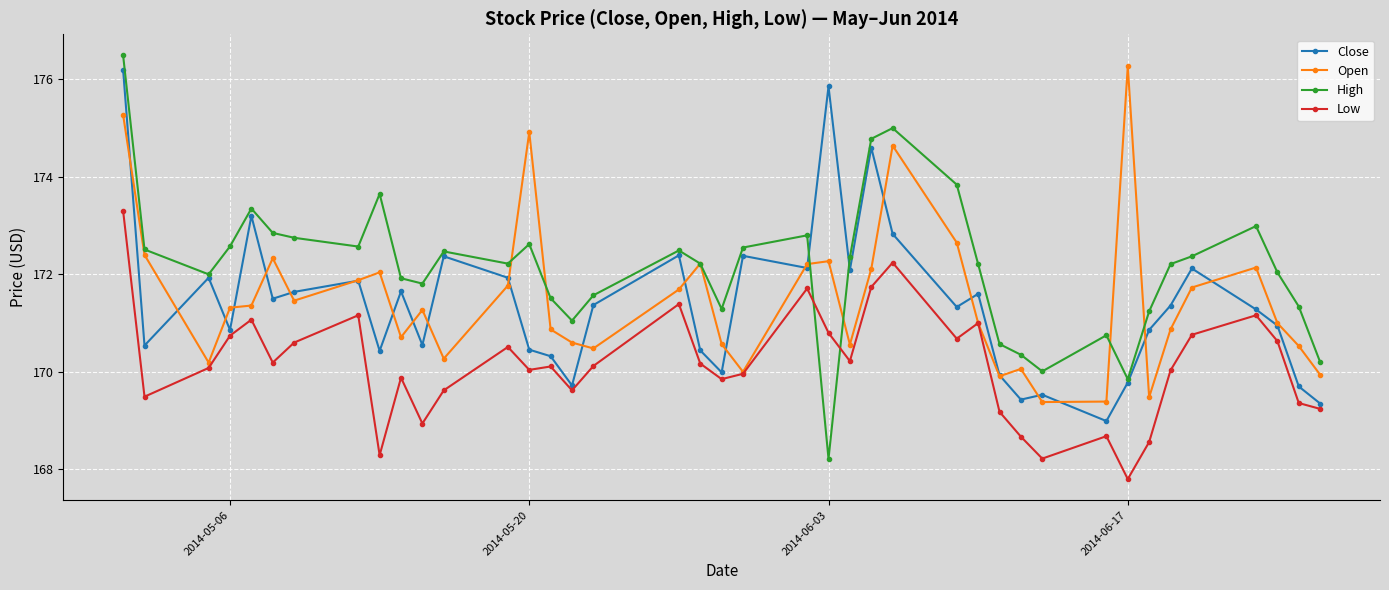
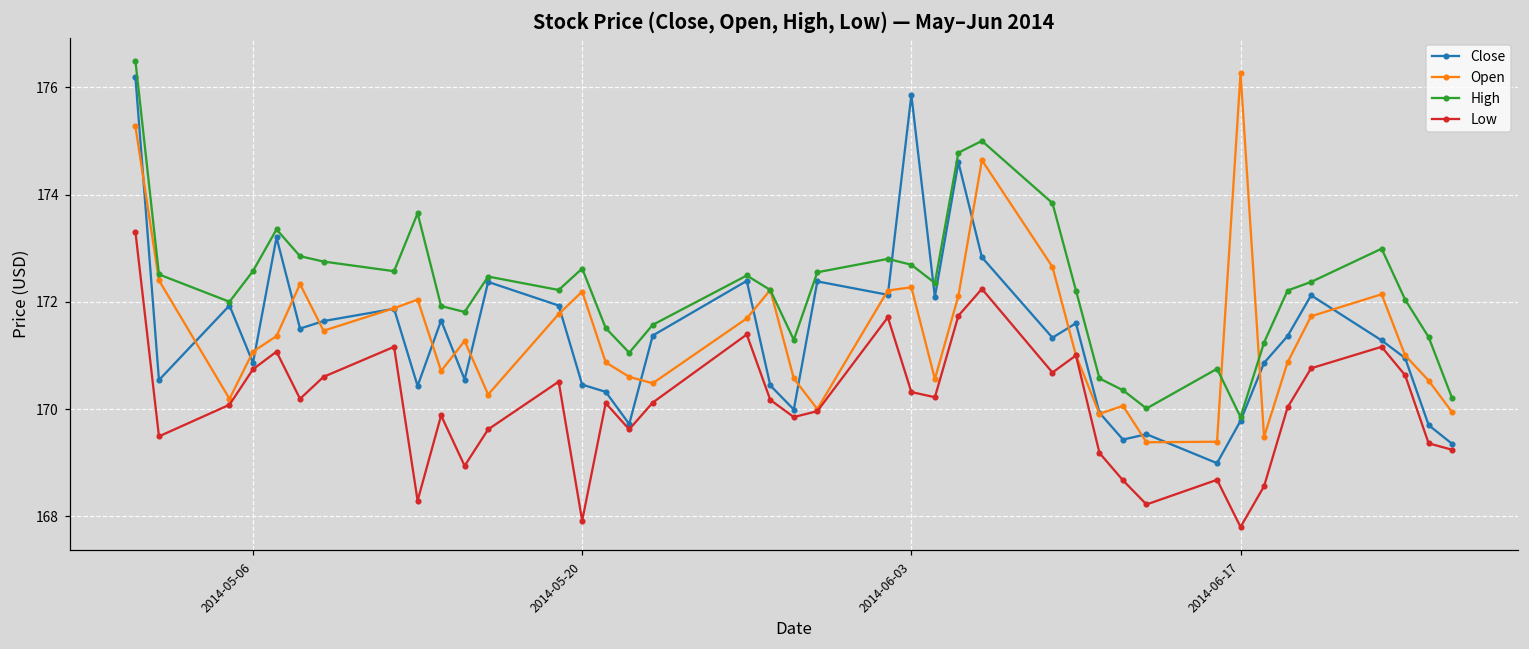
Open, 2014-05-06: 171.3 -> 171.1
Open, 2014-05-20: 174.9 -> 172.2
Low, 2014-05-20: 170.0 -> 167.9
High, 2014-06-03: 168.2 -> 172.7
Low, 2014-06-03: 170.8 -> 170.3
